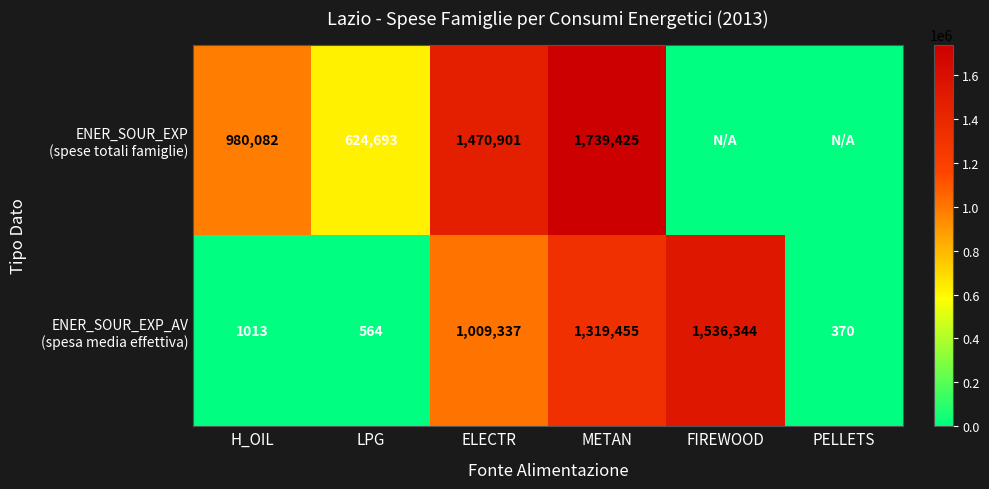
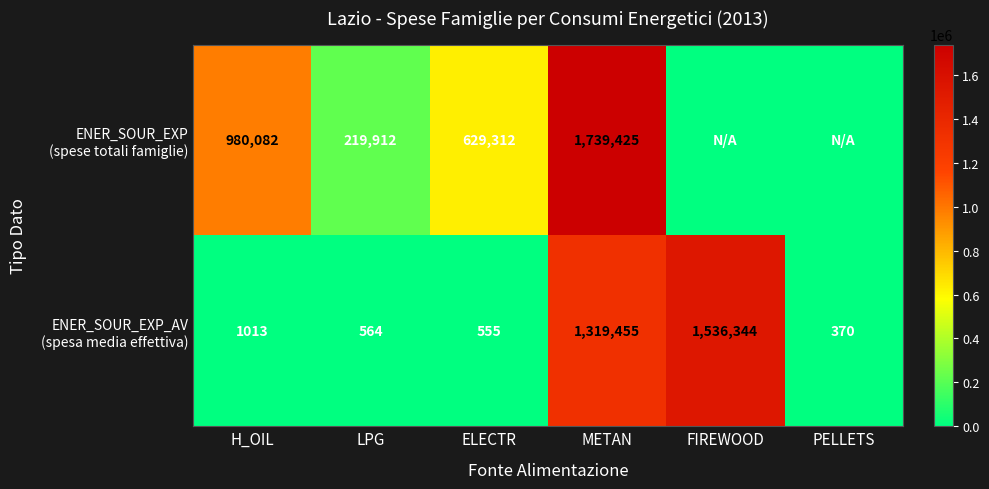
ENER_SOUR_EXP (spese totali famiglie), LPG: 624,693 -> 219,912
ENER_SOUR_EXP (spese totali famiglie), ELECTR: 1,470,901 -> 629,312
ENER_SOUR_EXP_AV (spesa media effettiva), ELECTR: 1,009,337 -> 555
